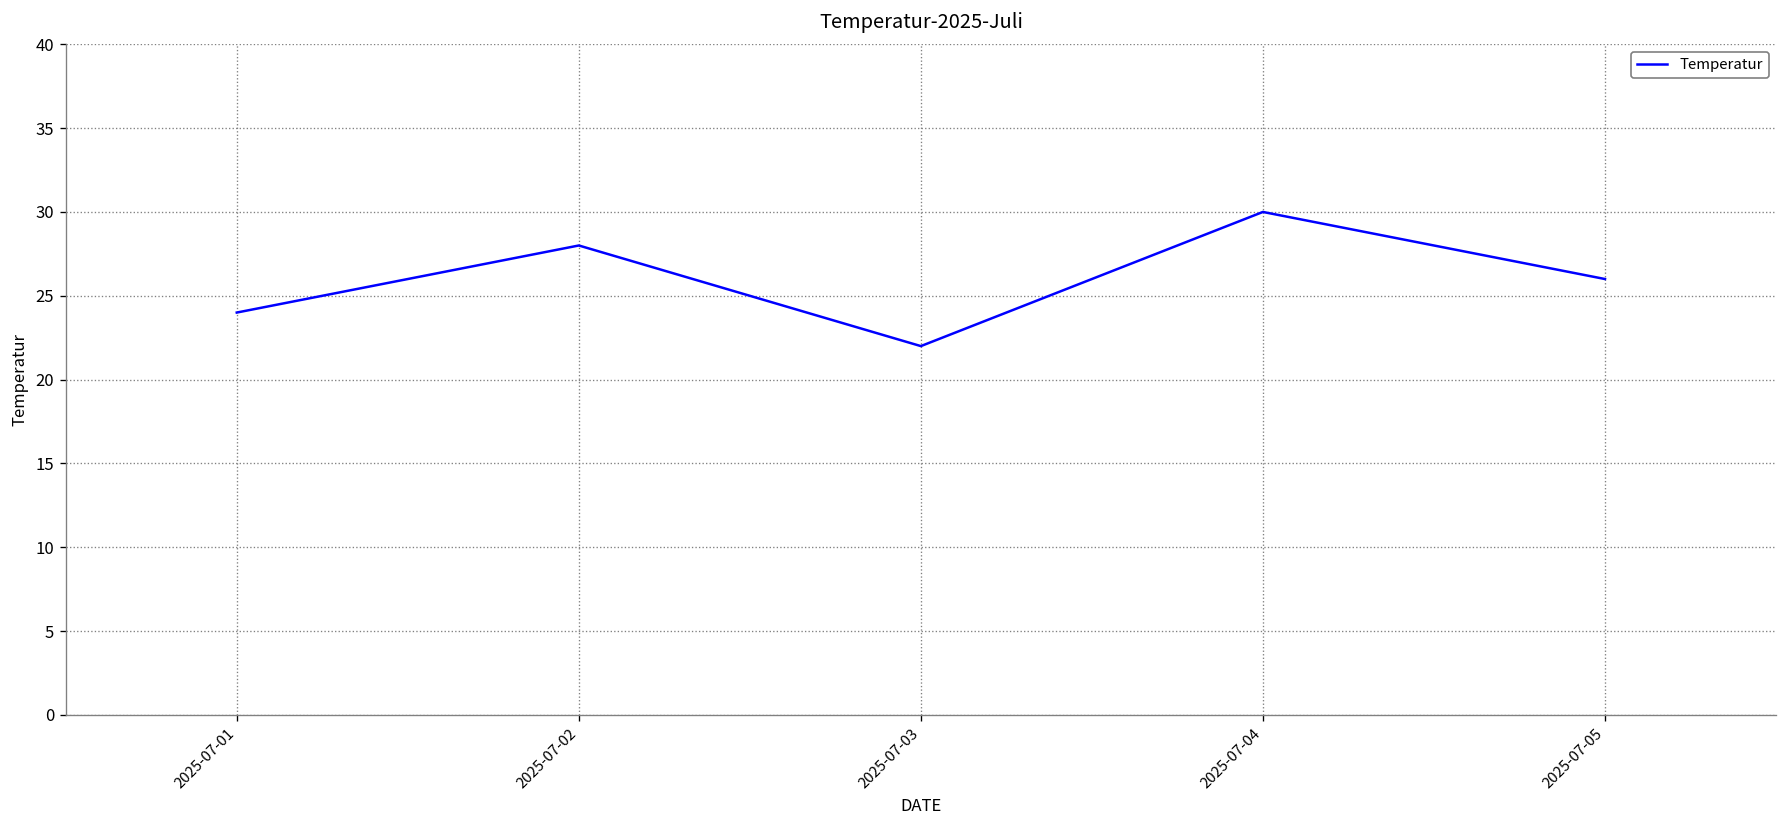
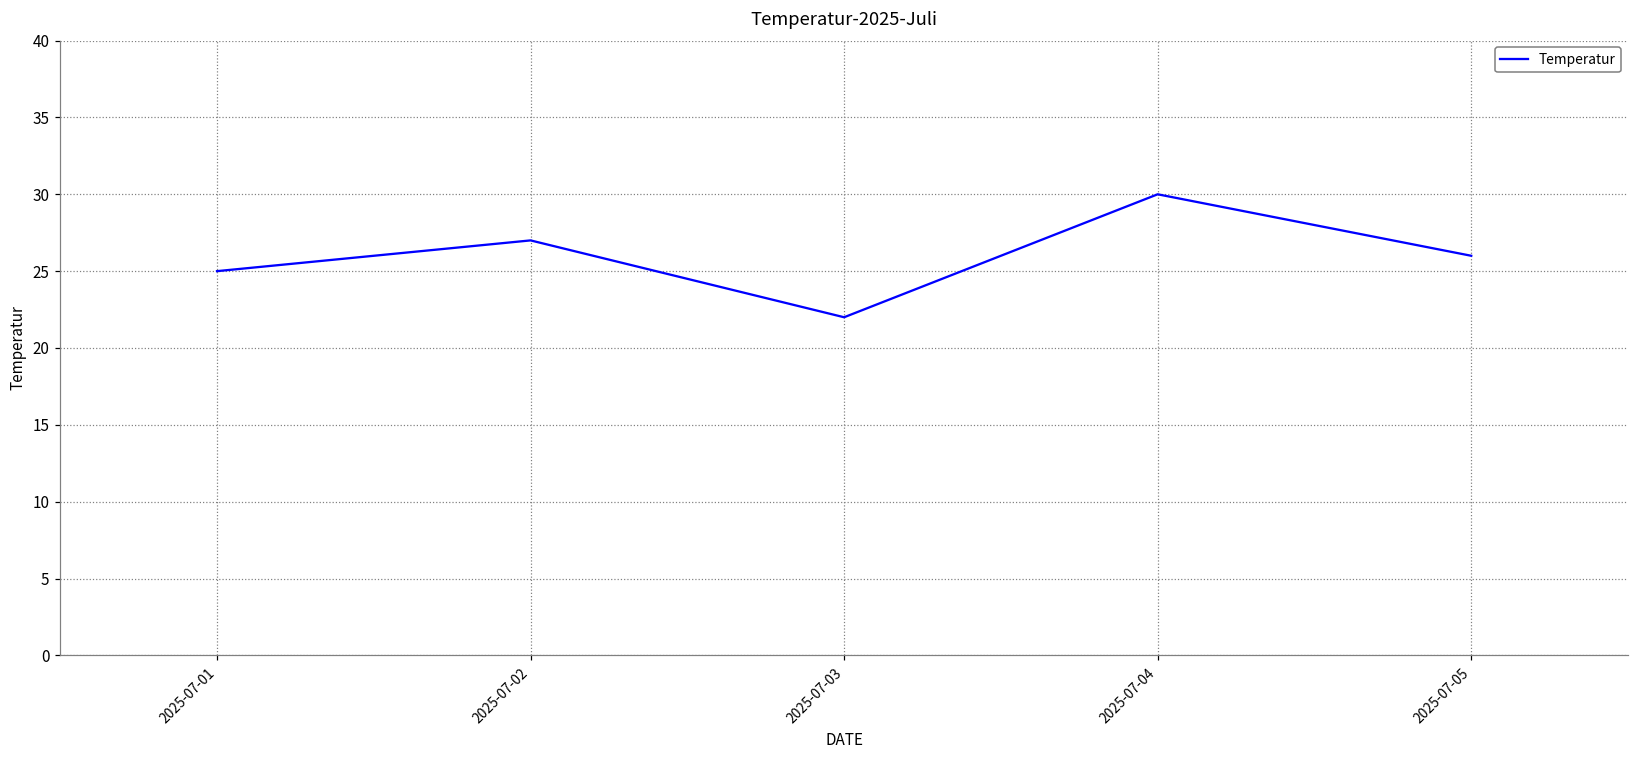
2025-07-01: 24 -> 25
2025-07-02: 28 -> 27
